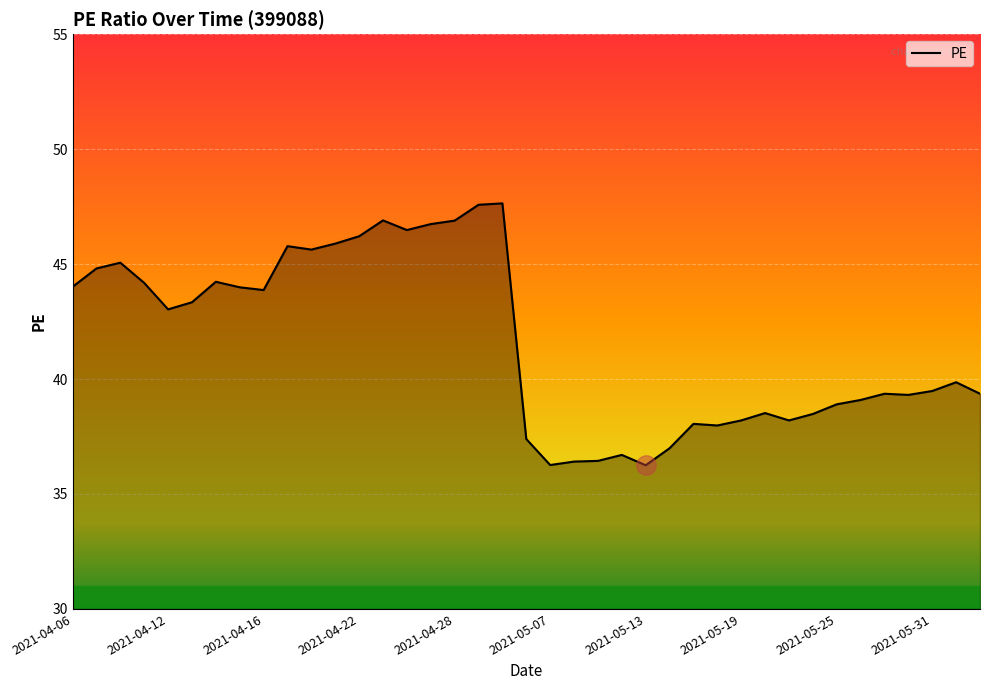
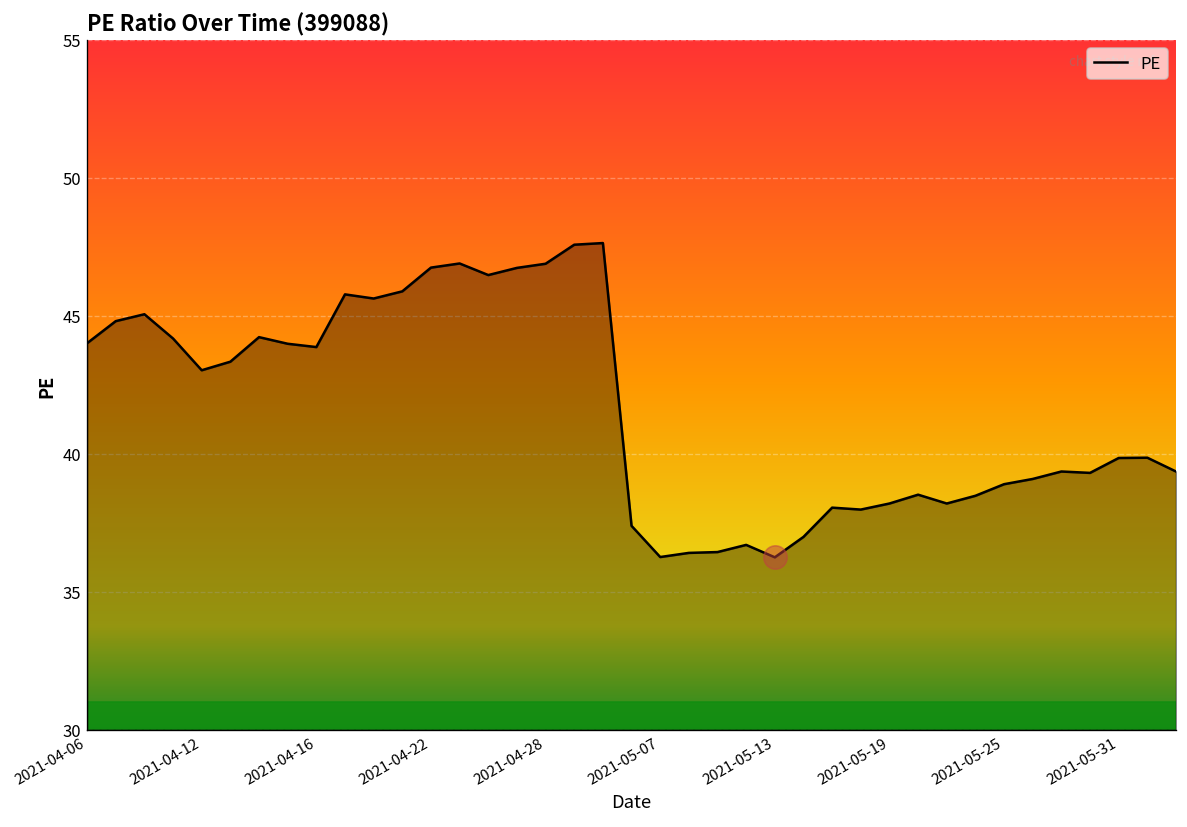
PE, 2021-04-22: 46.2 -> 46.8
PE, 2021-05-31: 39.5 -> 39.9
